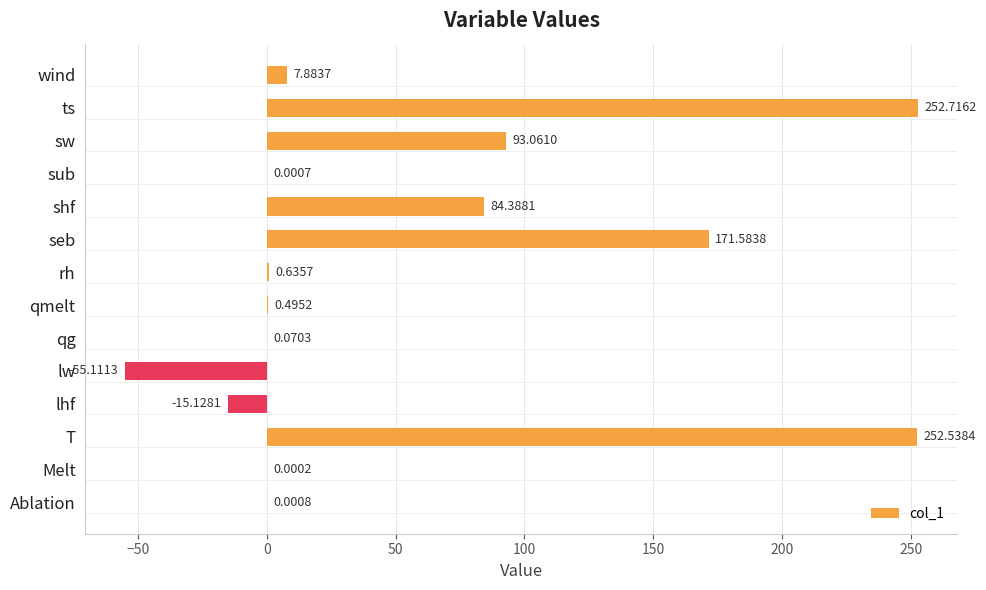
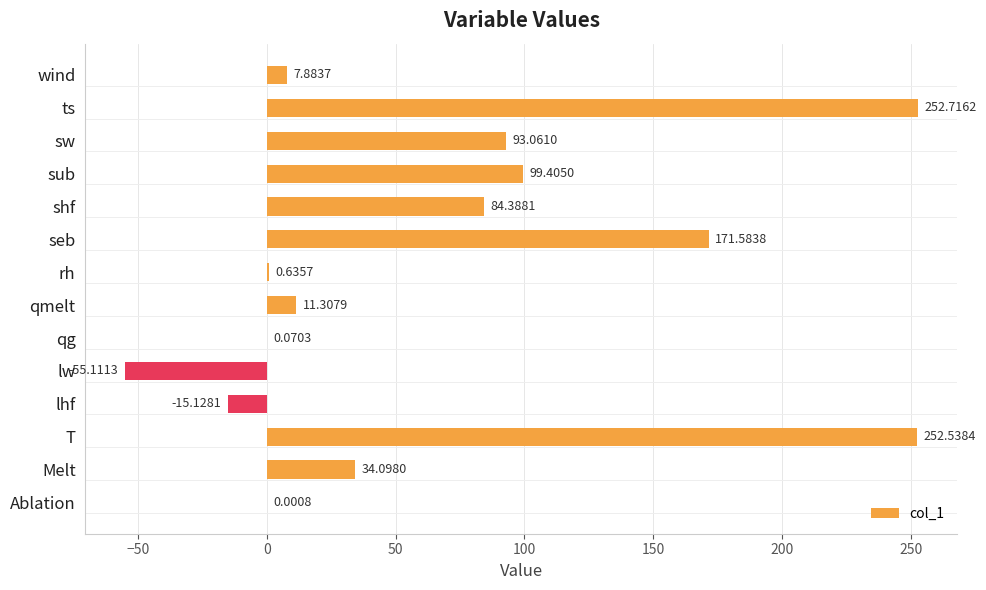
sub: 0.0007 -> 99.4050
qmelt: 0.4952 -> 11.3079
Melt: 0.0002 -> 34.0980
